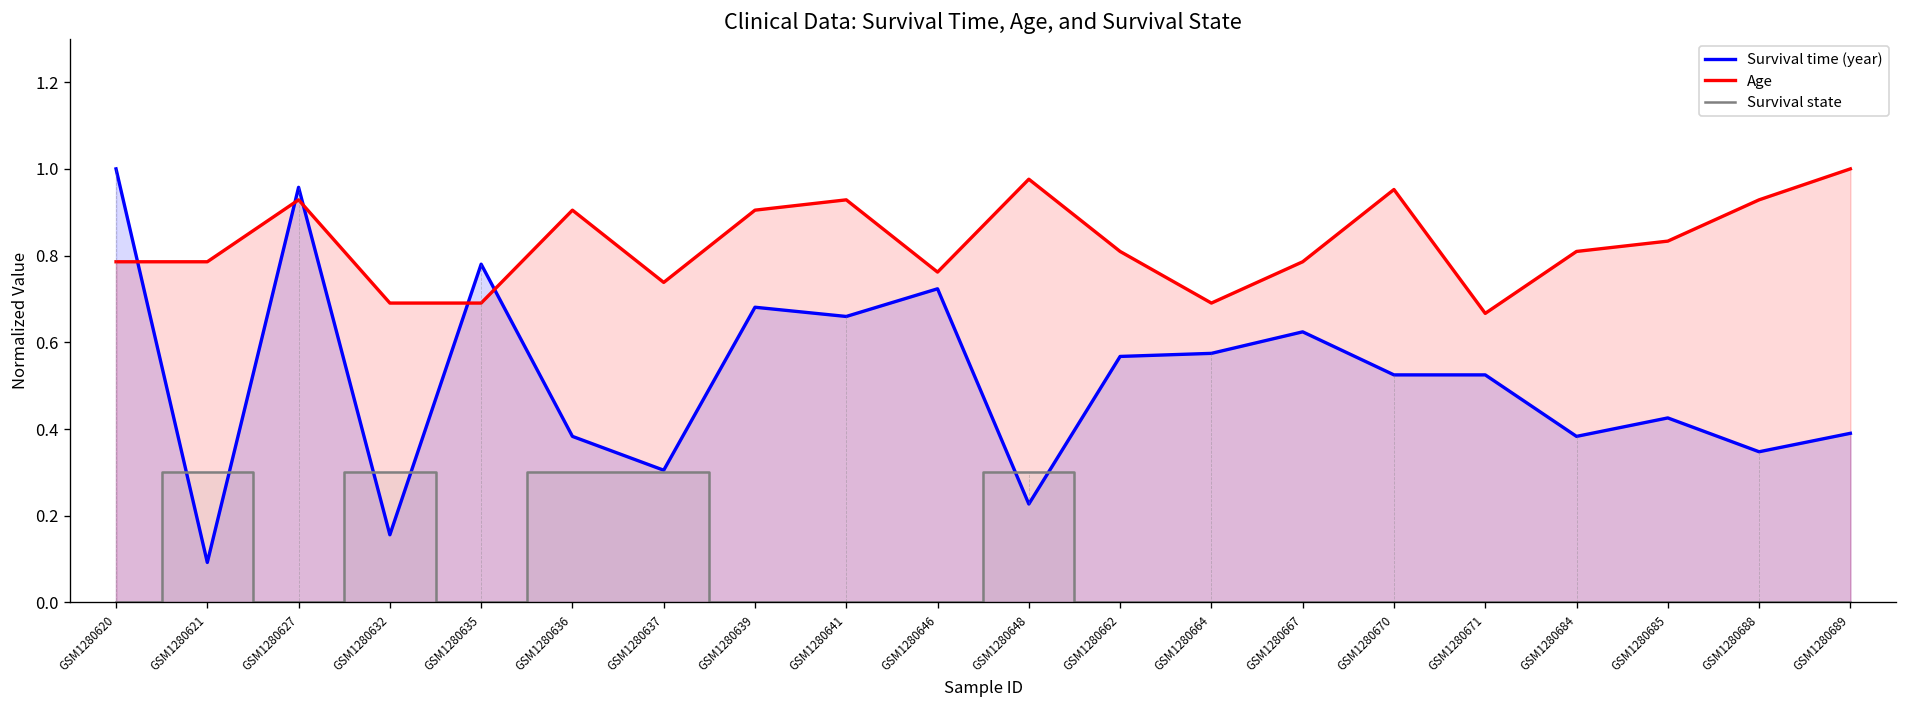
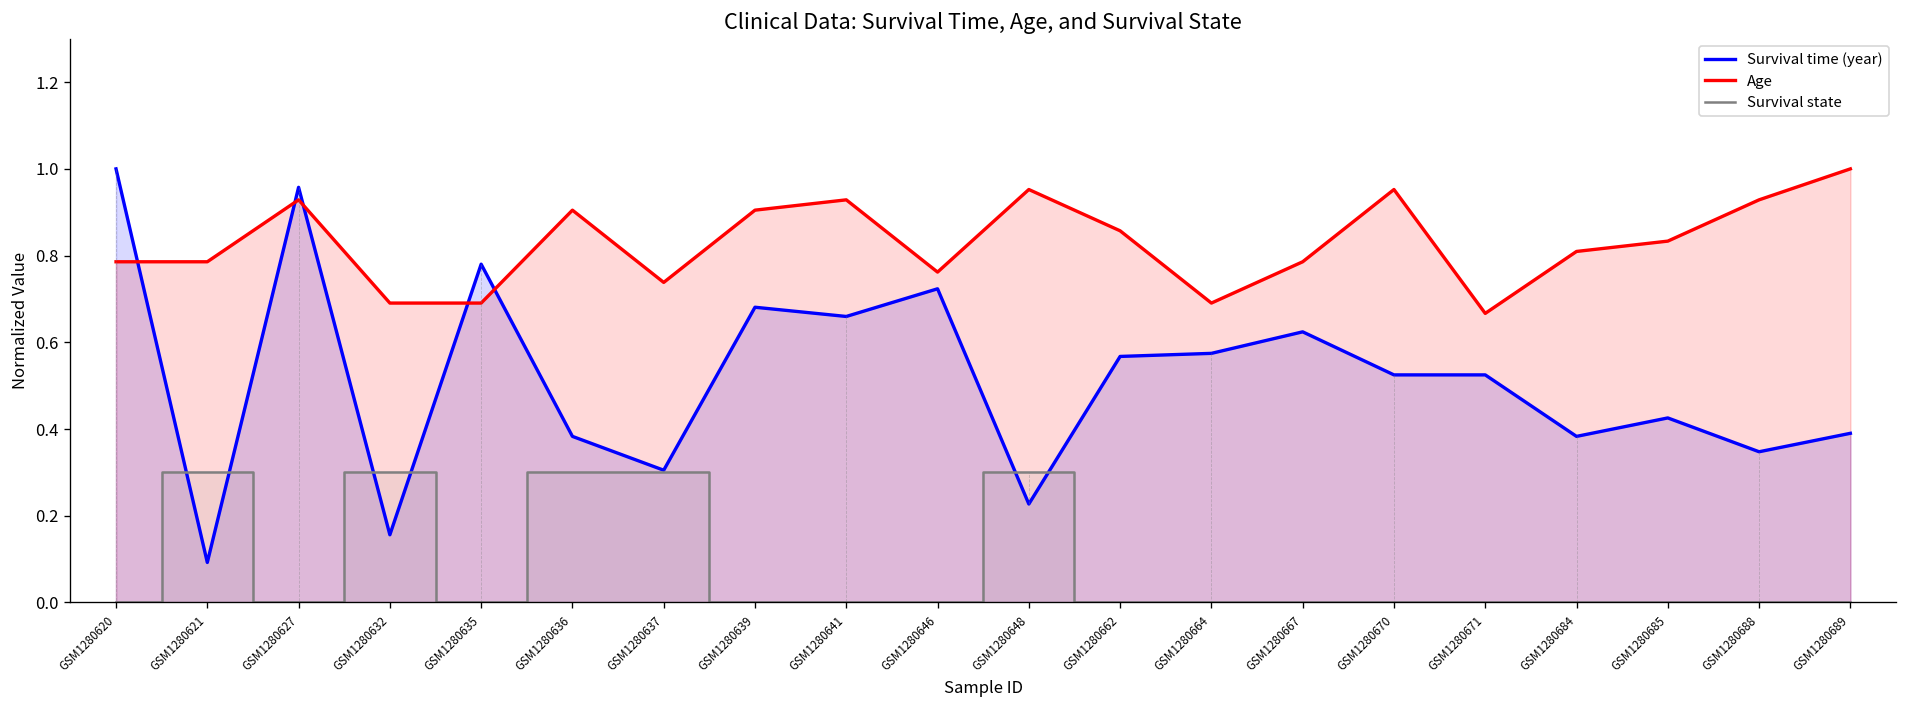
Age, GSM1280648: 0.98 -> 0.95
Age, GSM1280662: 0.81 -> 0.86
